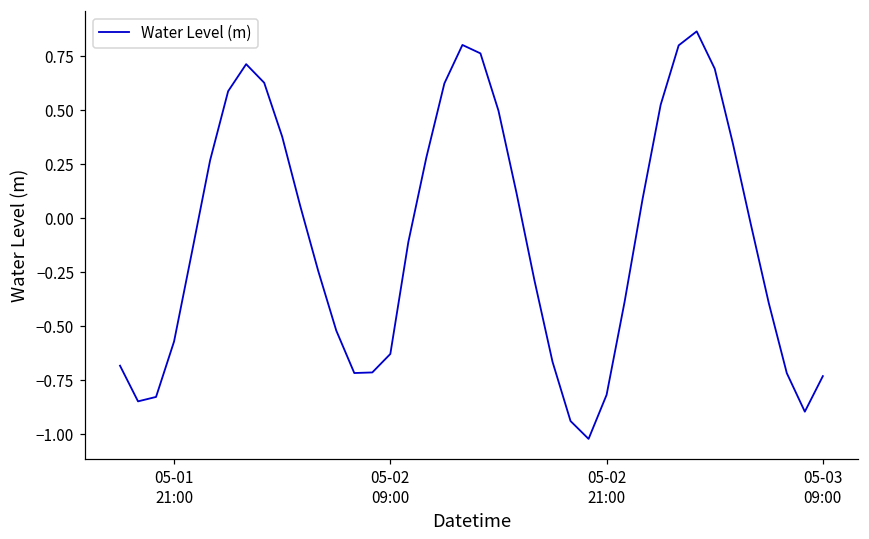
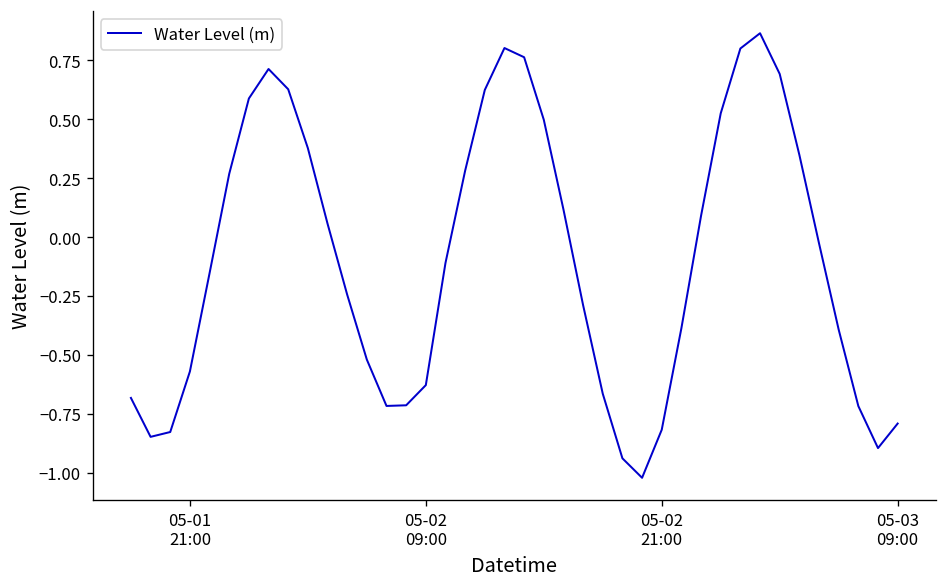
05-03 09:00: -0.73 -> -0.79
